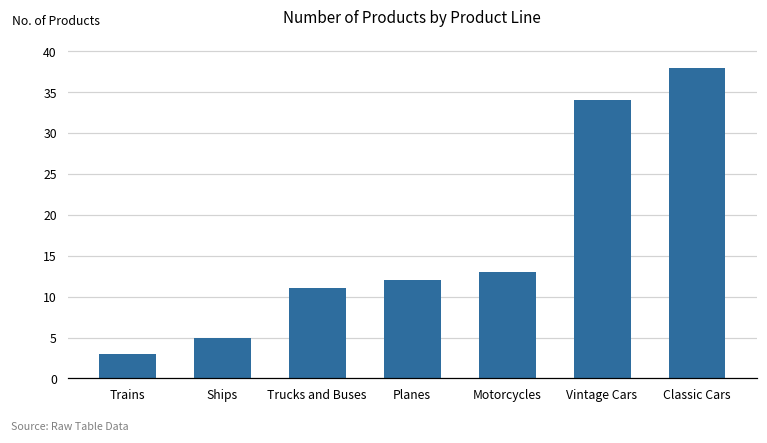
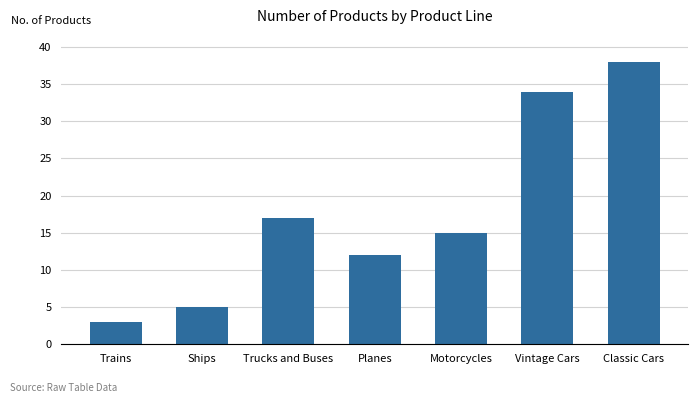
Trucks and Buses: 11 -> 17
Motorcycles: 13 -> 15
